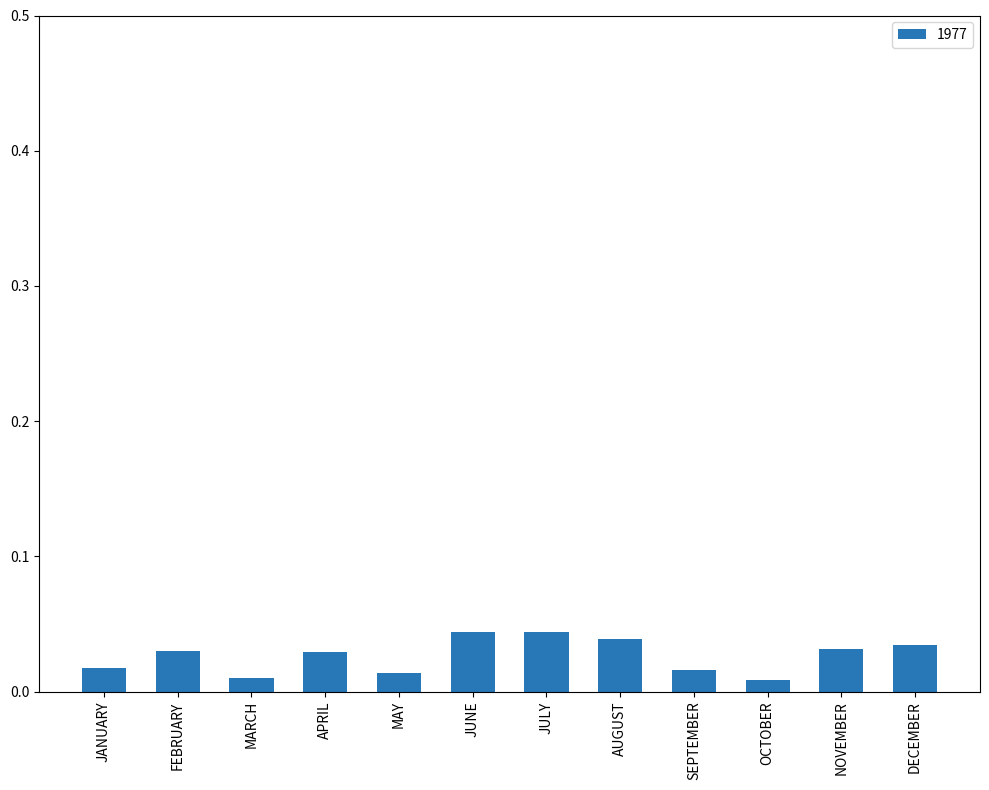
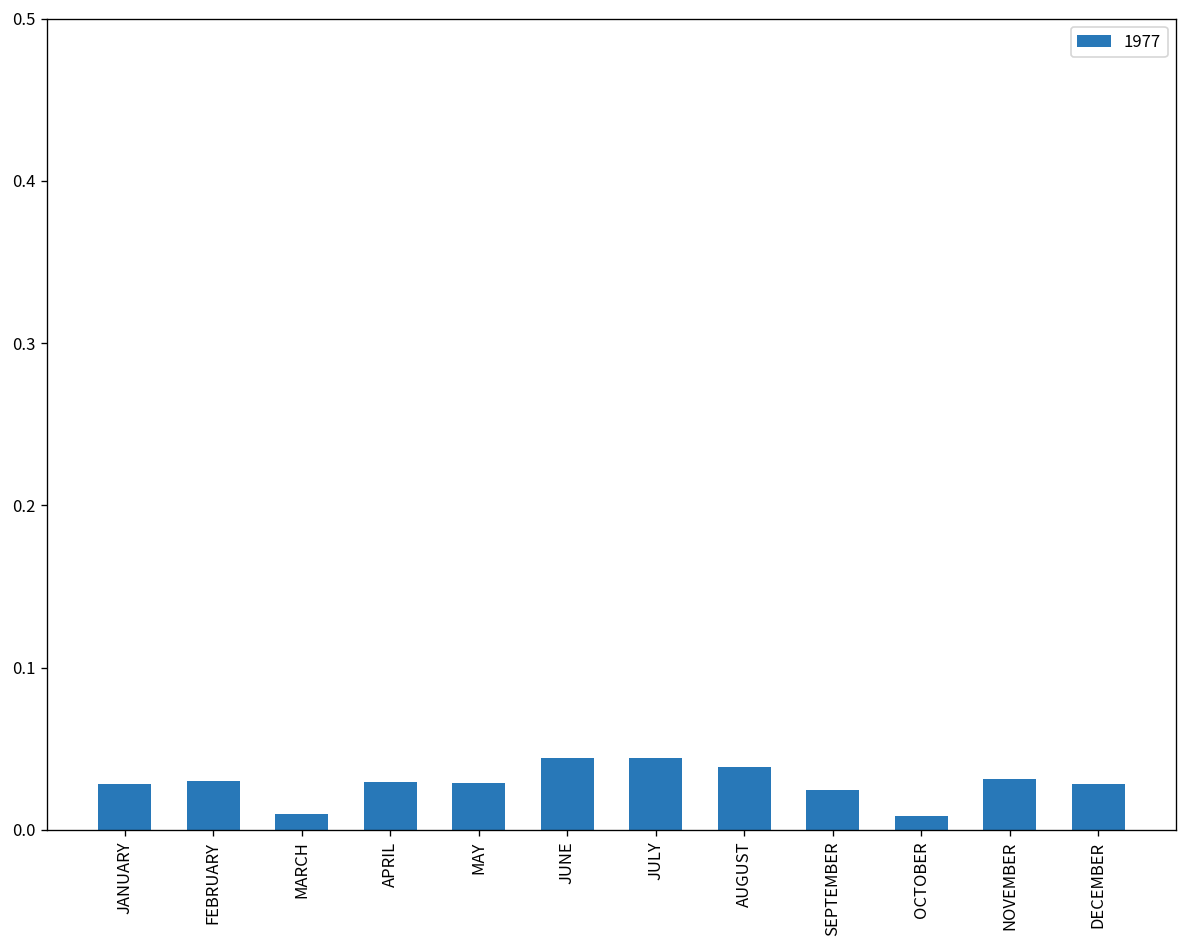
JANUARY: 0.018 -> 0.028
MAY: 0.014 -> 0.029
SEPTEMBER: 0.016 -> 0.025
DECEMBER: 0.035 -> 0.028
